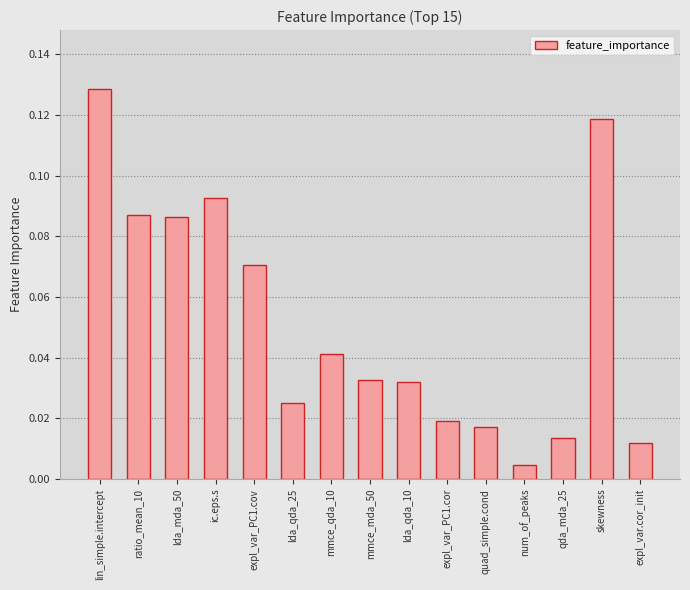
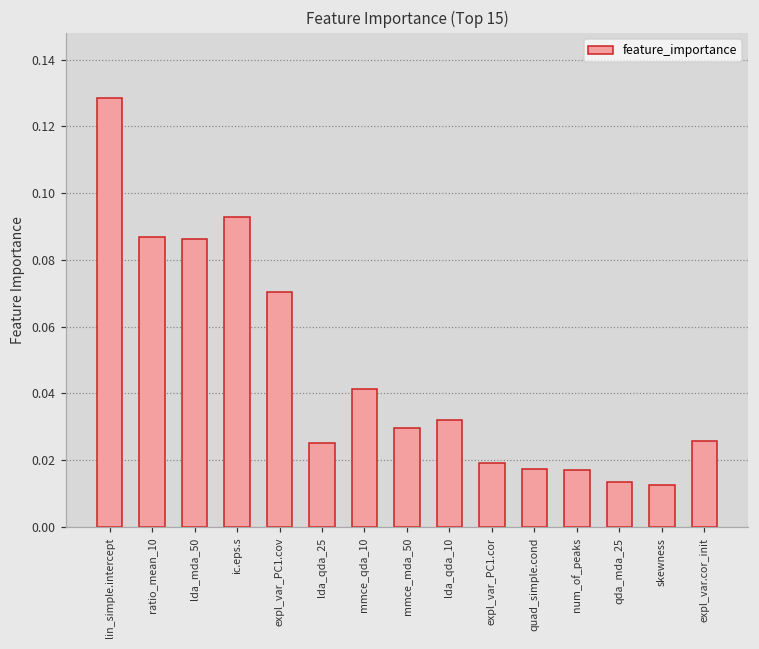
mmce_mda_50: 0.033 -> 0.030
num_of_peaks: 0.004 -> 0.017
skewness: 0.119 -> 0.012
expl_var.cor_init: 0.012 -> 0.026
